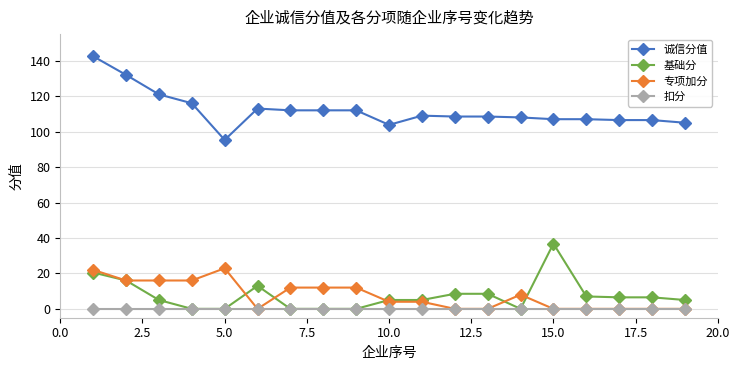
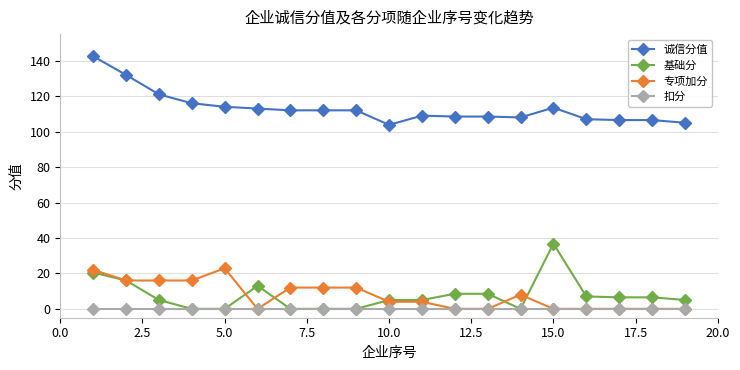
诚信分值, 5.0: 95 -> 114
诚信分值, 15.0: 107 -> 114
